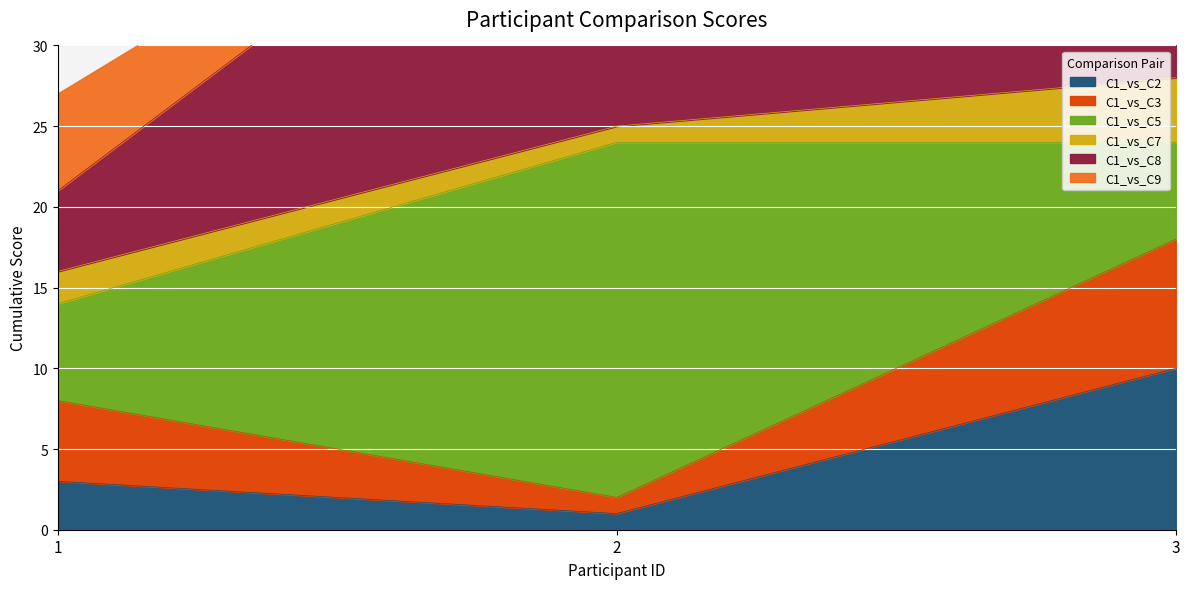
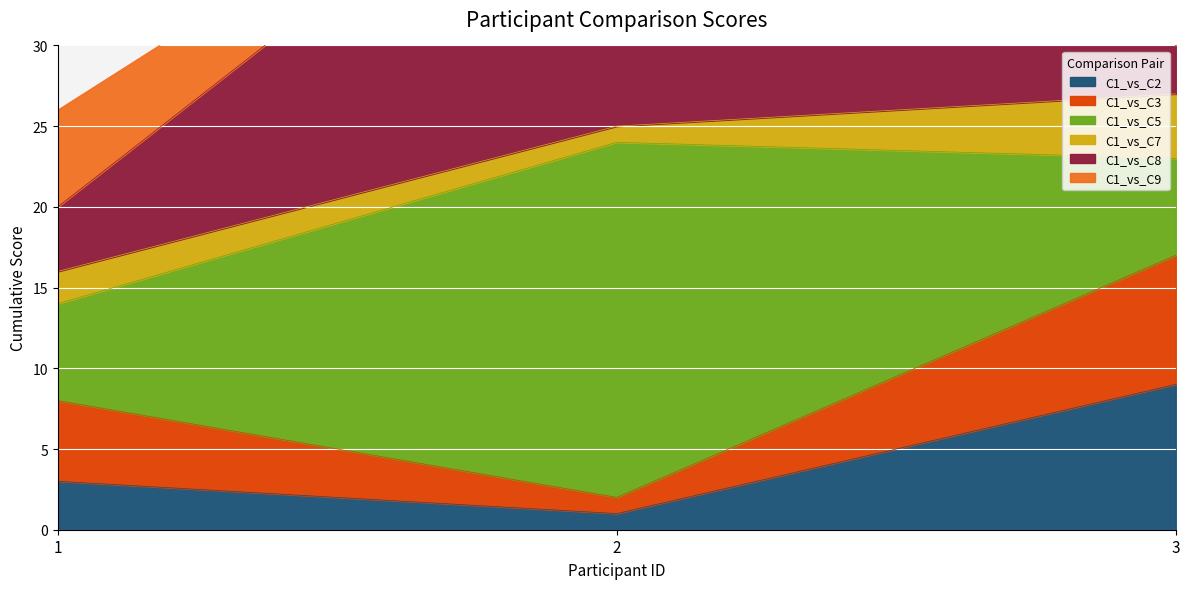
C1_vs_C8, 1: 5 -> 4
C1_vs_C2, 3: 10 -> 9
